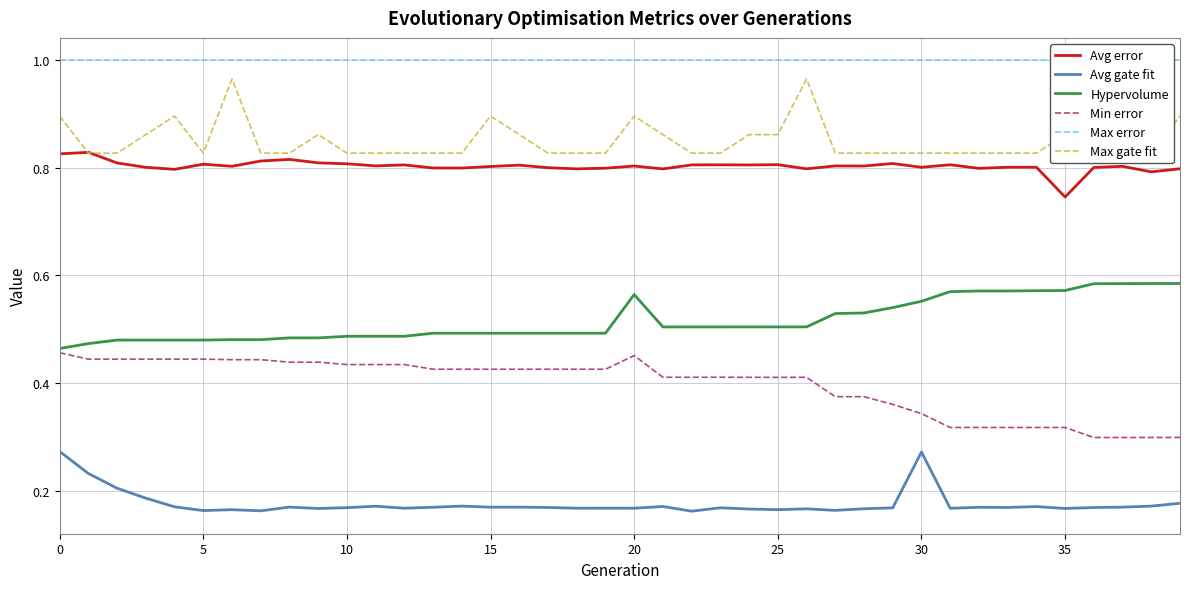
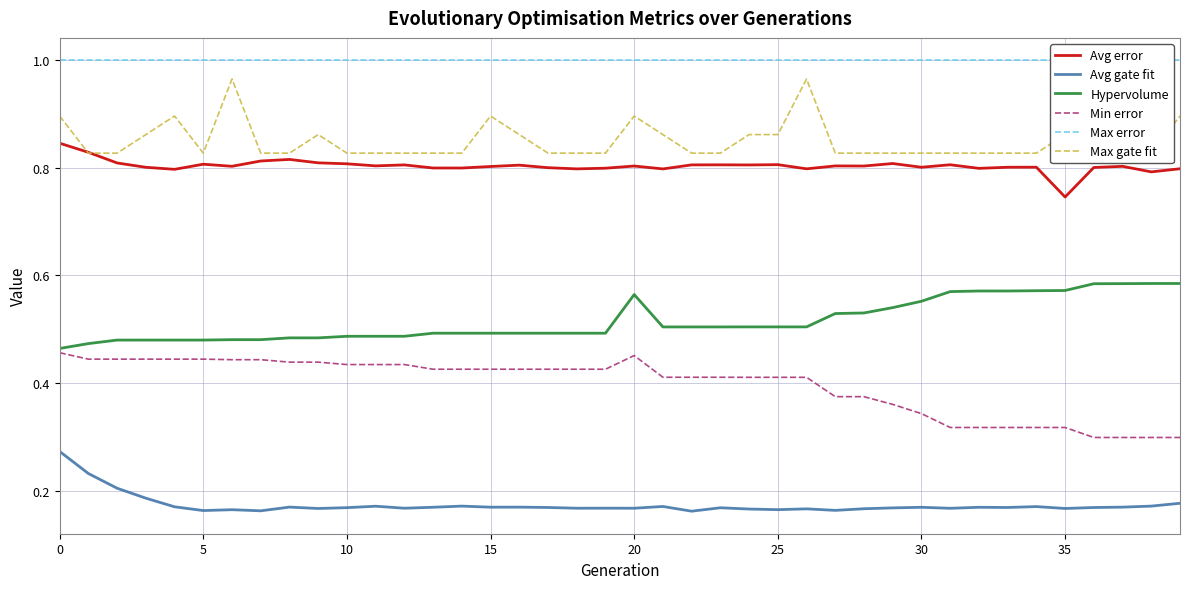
Avg error, 0: 0.83 -> 0.85
Avg gate fit, 30: 0.27 -> 0.17
